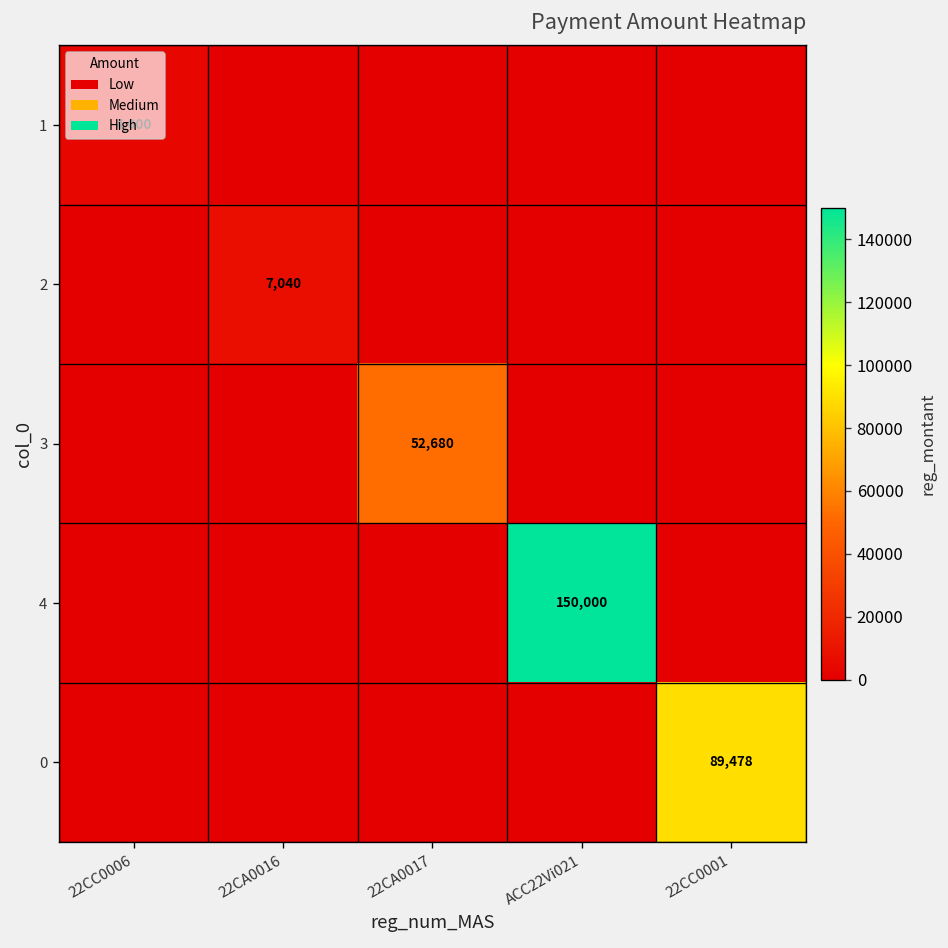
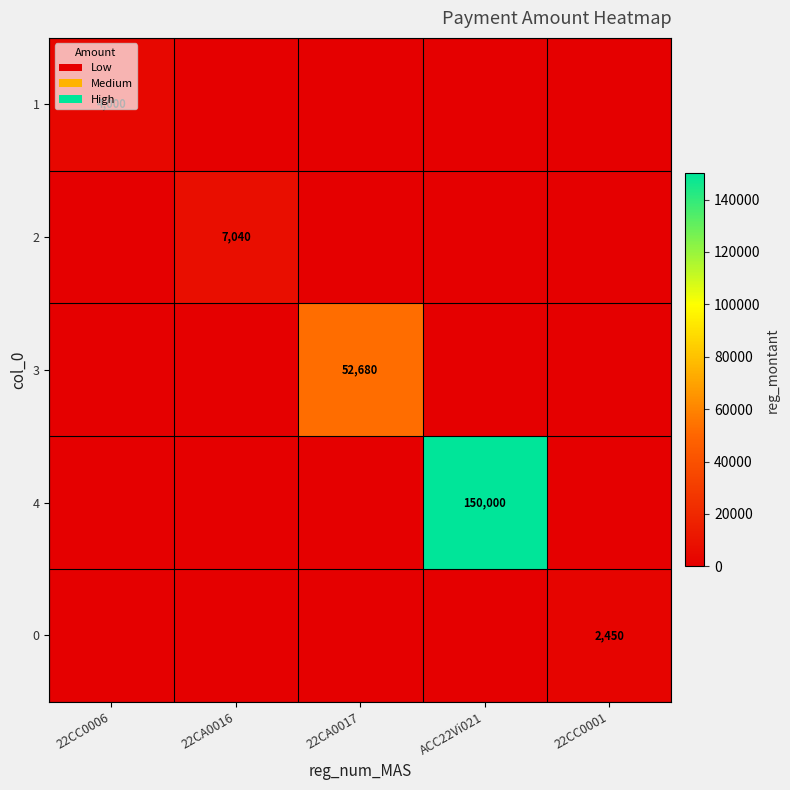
0, 22CC0001: 89,478 -> 2,450
